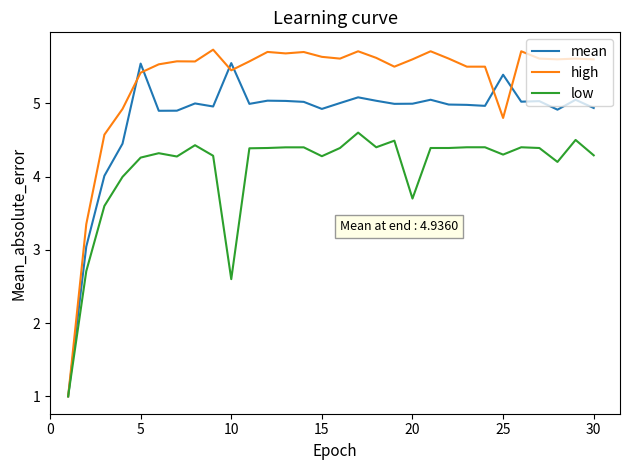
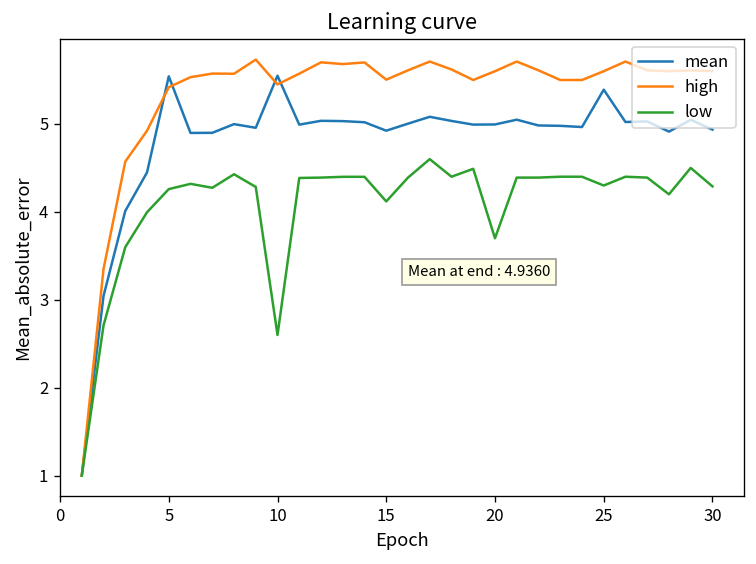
high, 15: 5.6 -> 5.5
low, 15: 4.3 -> 4.1
high, 25: 4.8 -> 5.6
